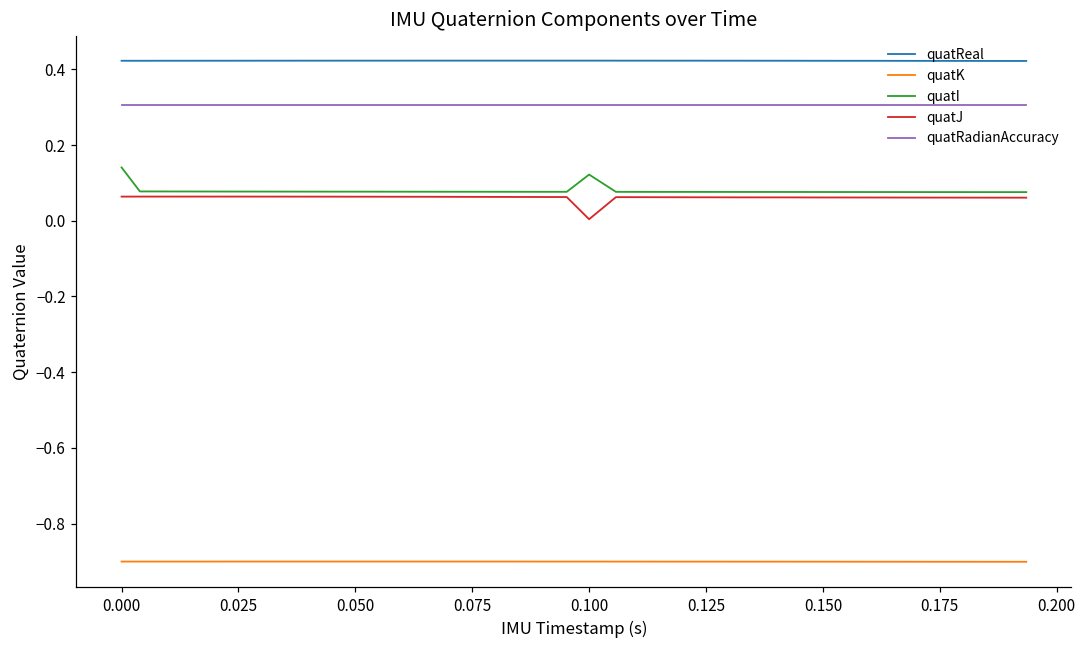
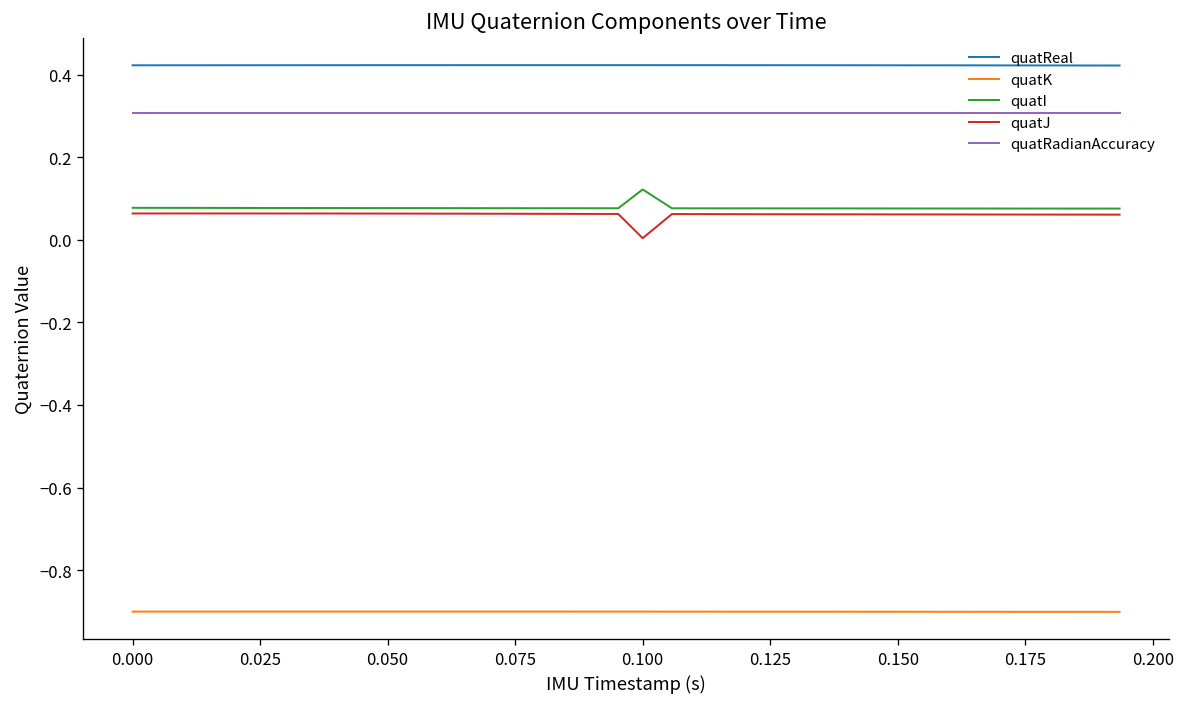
quatI, 0.000: 0.14 -> 0.08
